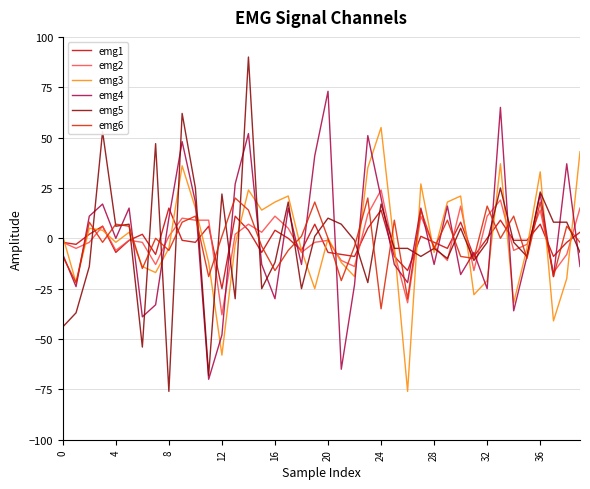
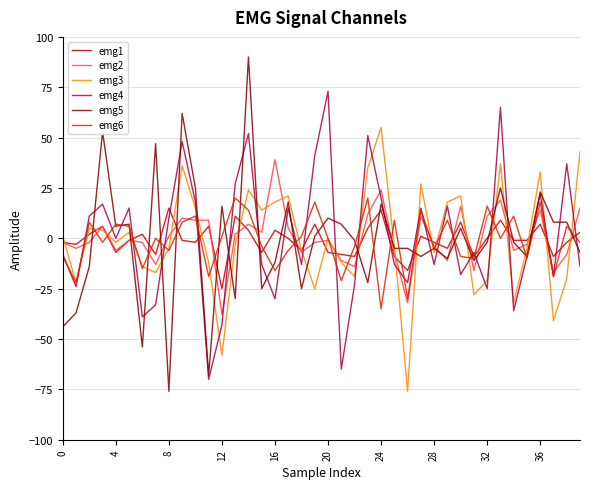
emg4, 12: -48 -> -43
emg5, 12: 22 -> 16
emg2, 16: 11 -> 39
